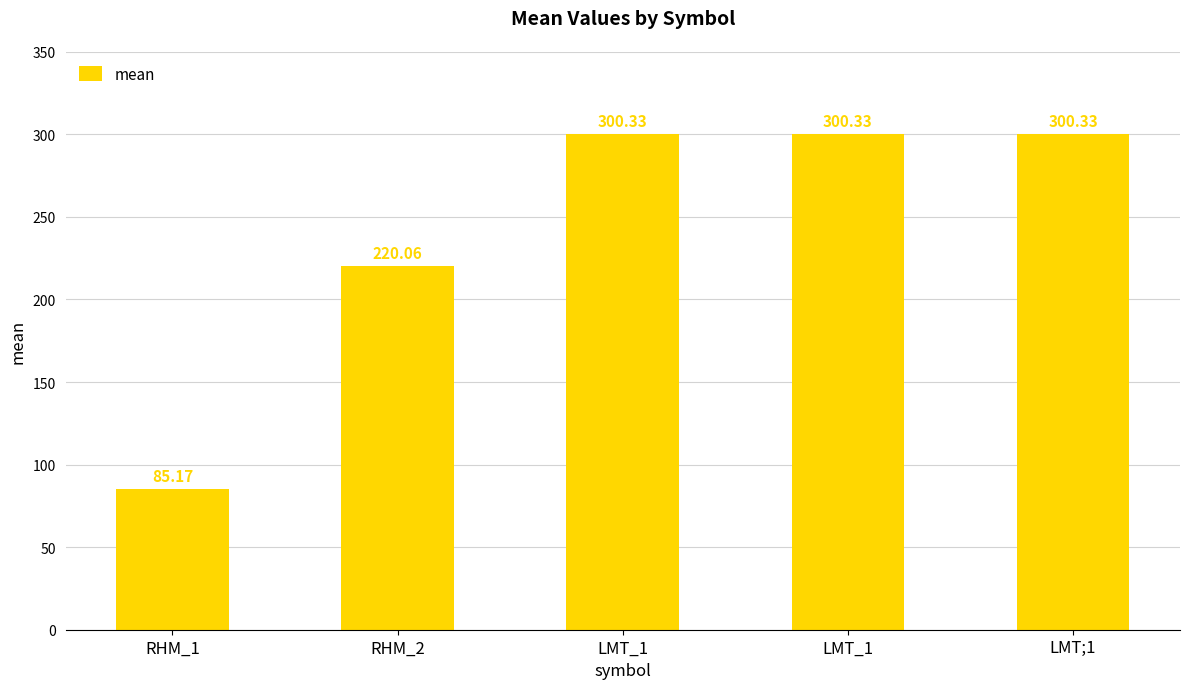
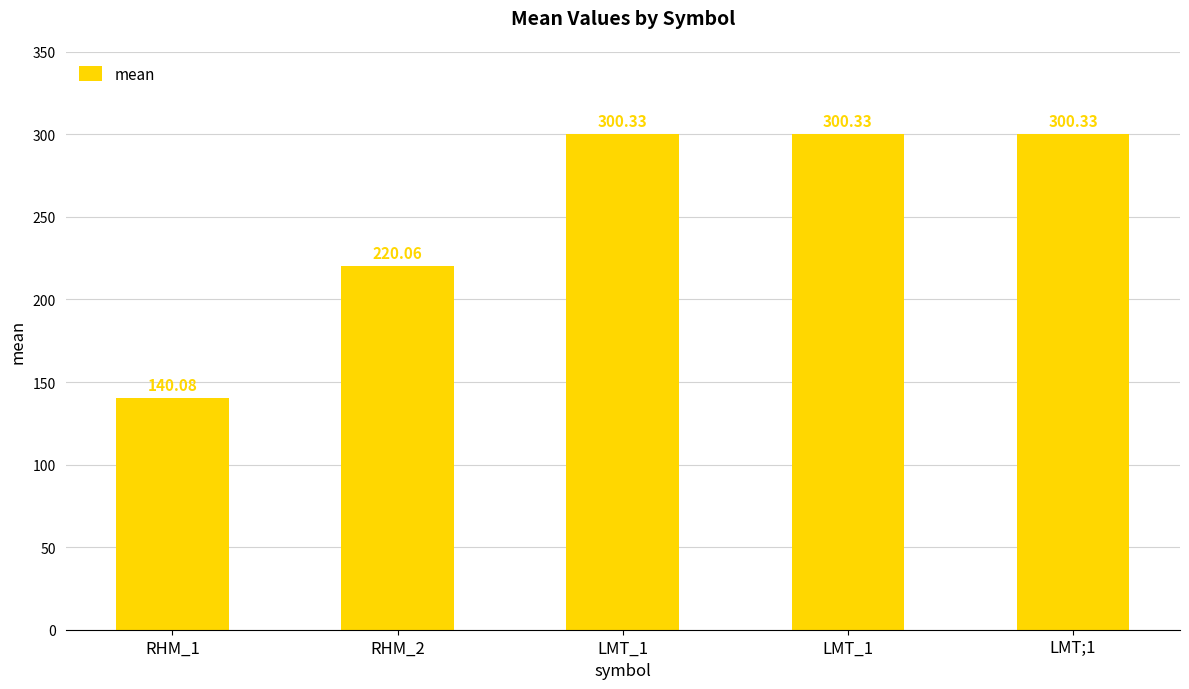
RHM_1: 85.17 -> 140.08
